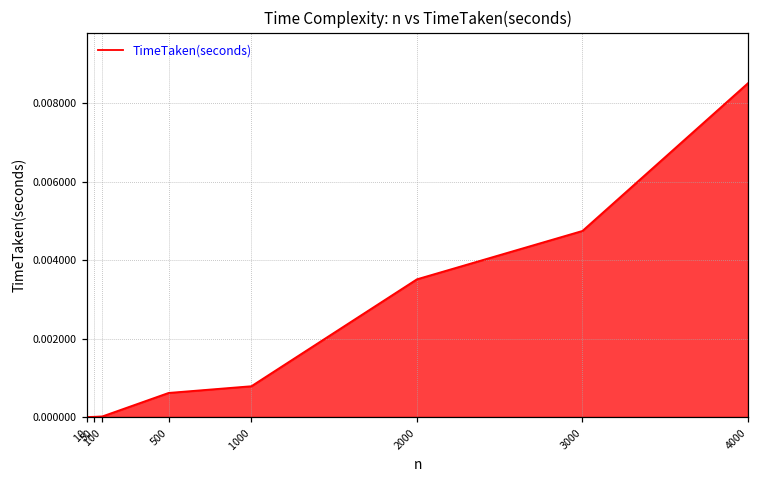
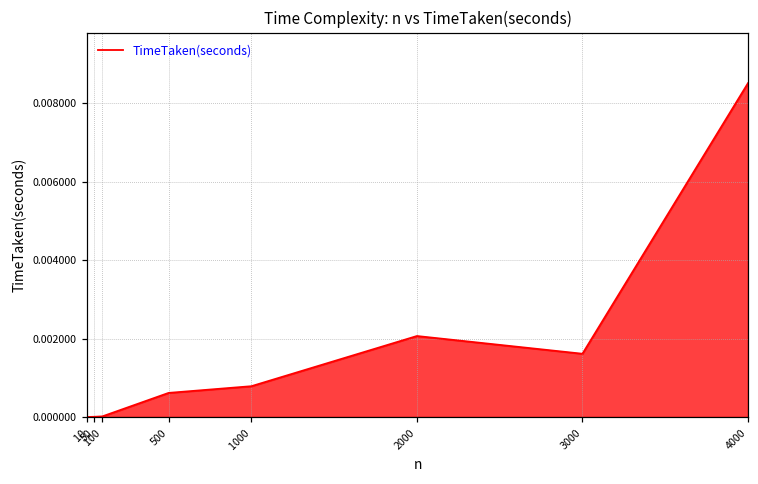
2000: 0.0035 -> 0.0021
3000: 0.0047 -> 0.0016
